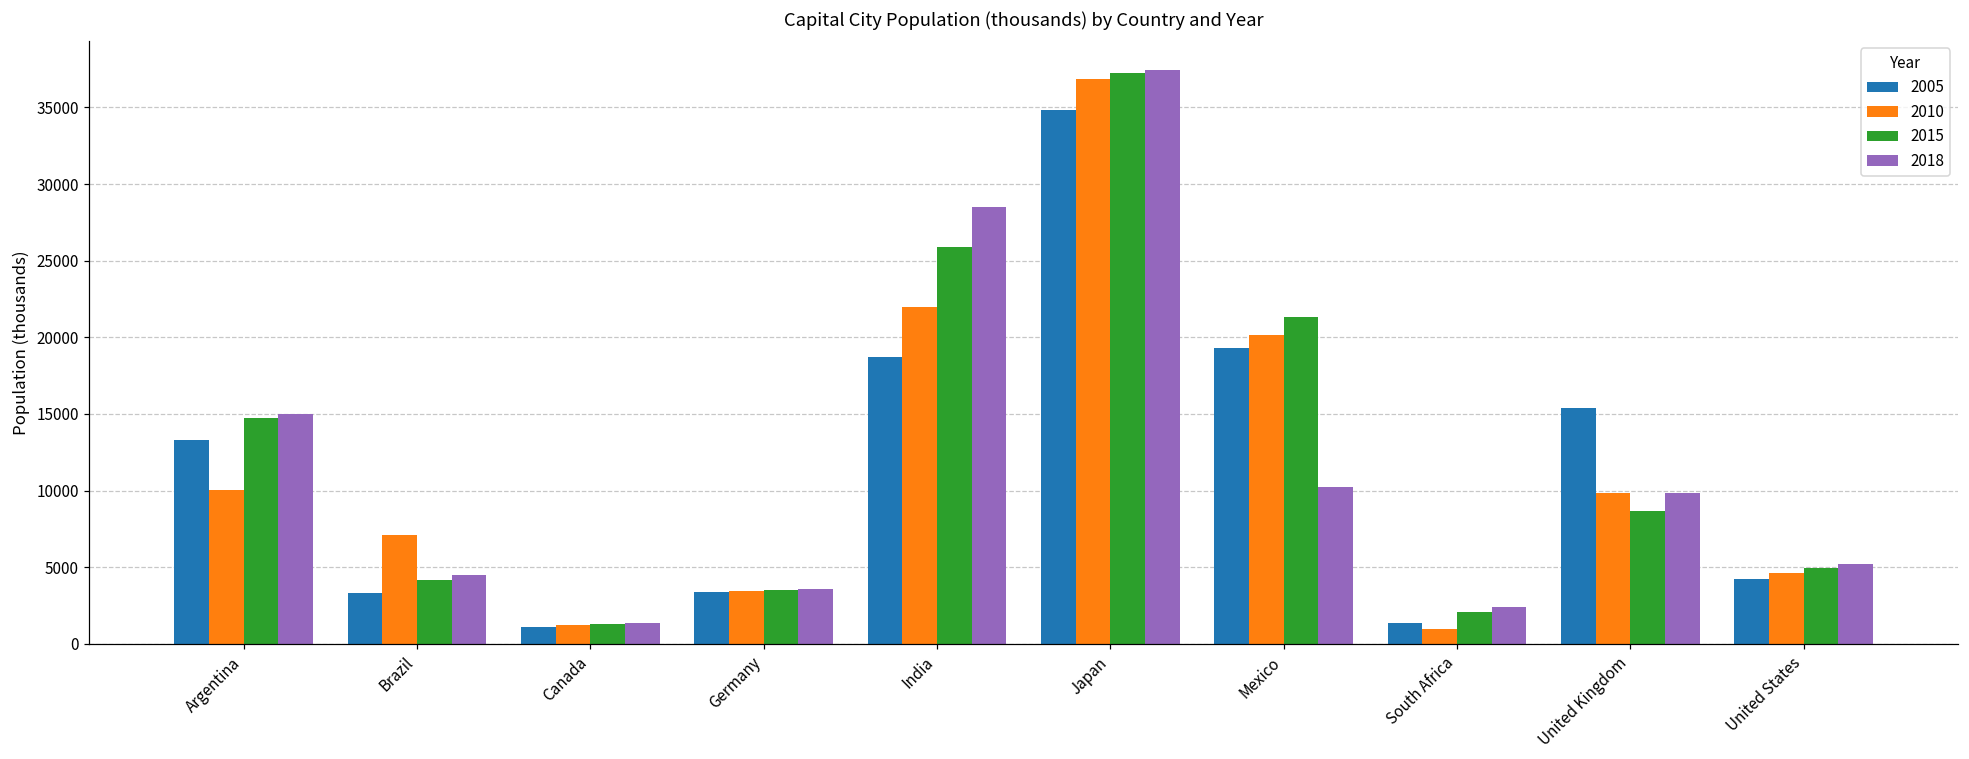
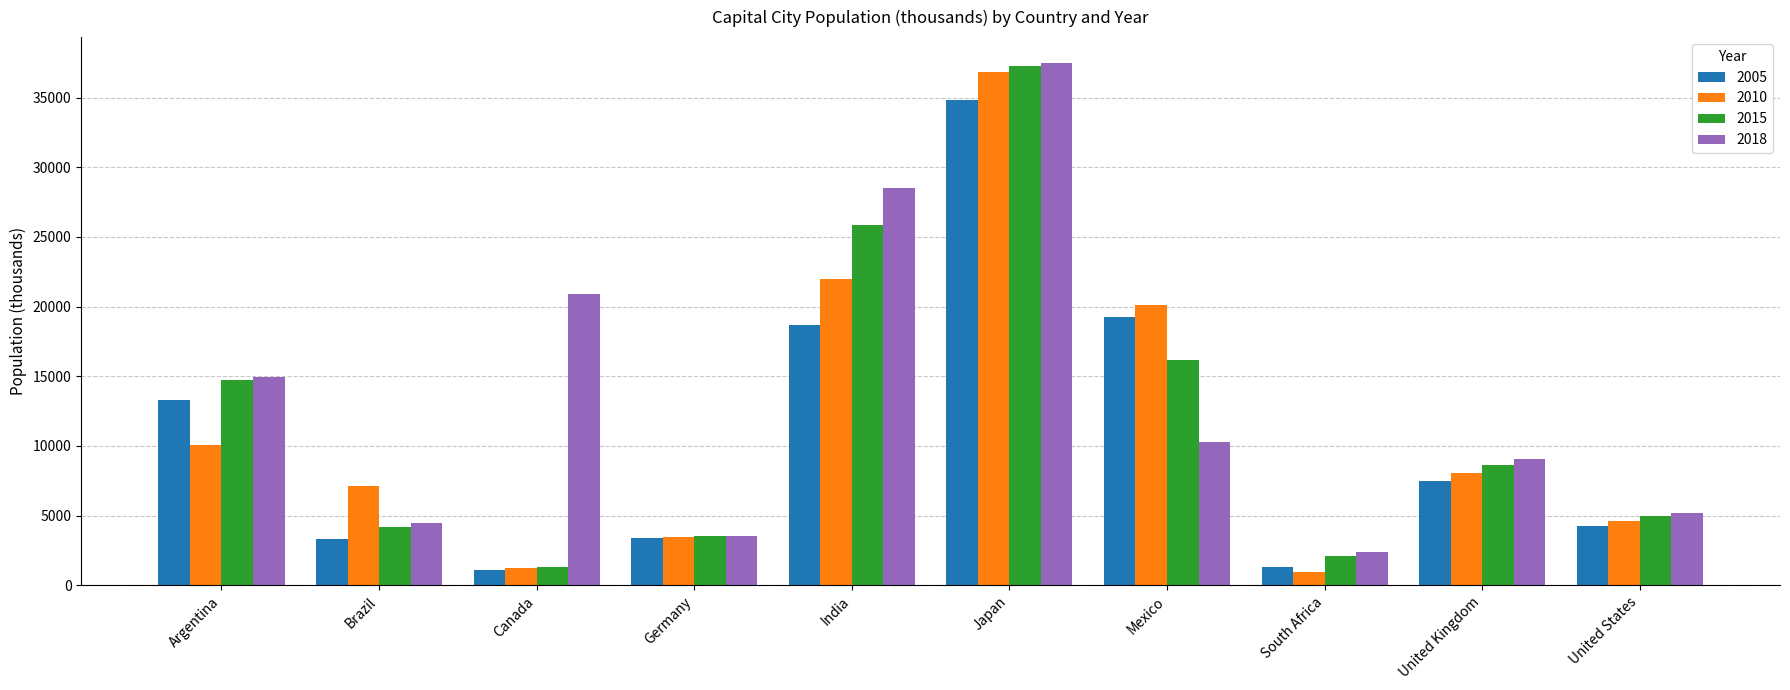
2018, Canada: 1400 -> 20900
2015, Mexico: 21300 -> 16200
2005, United Kingdom: 15400 -> 7500
2010, United Kingdom: 9900 -> 8000
2018, United Kingdom: 9800 -> 9000
